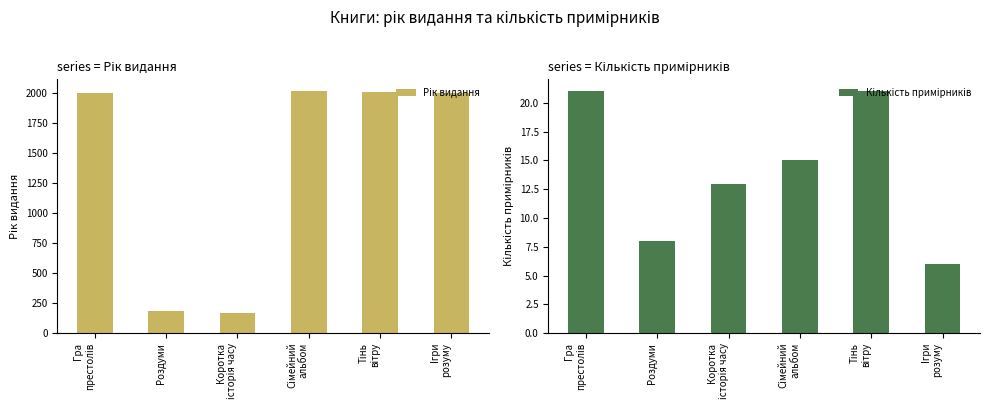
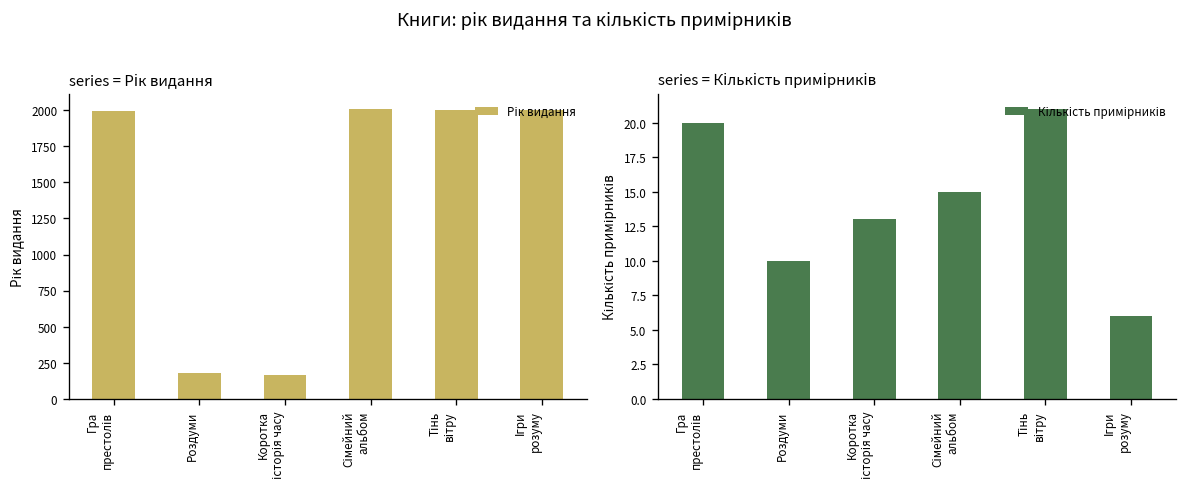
series = Кількість примірників, Гра престолів: 21 -> 20
series = Кількість примірників, Роздуми: 8 -> 10
